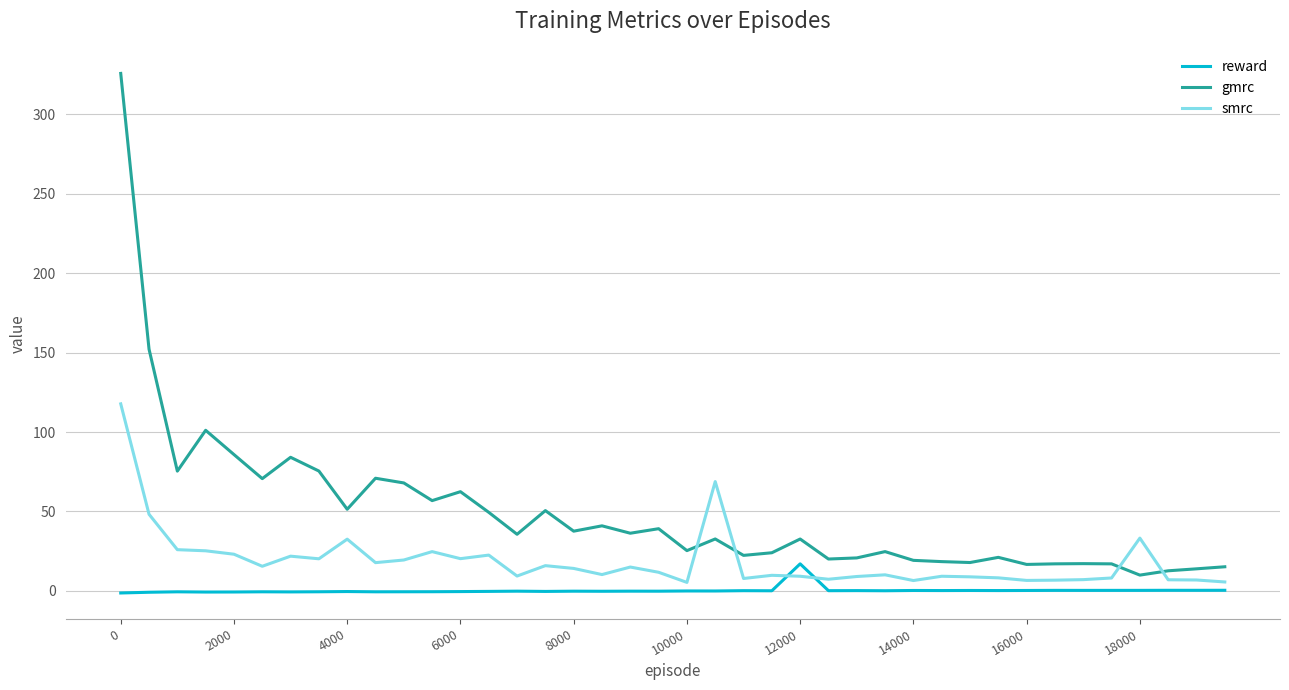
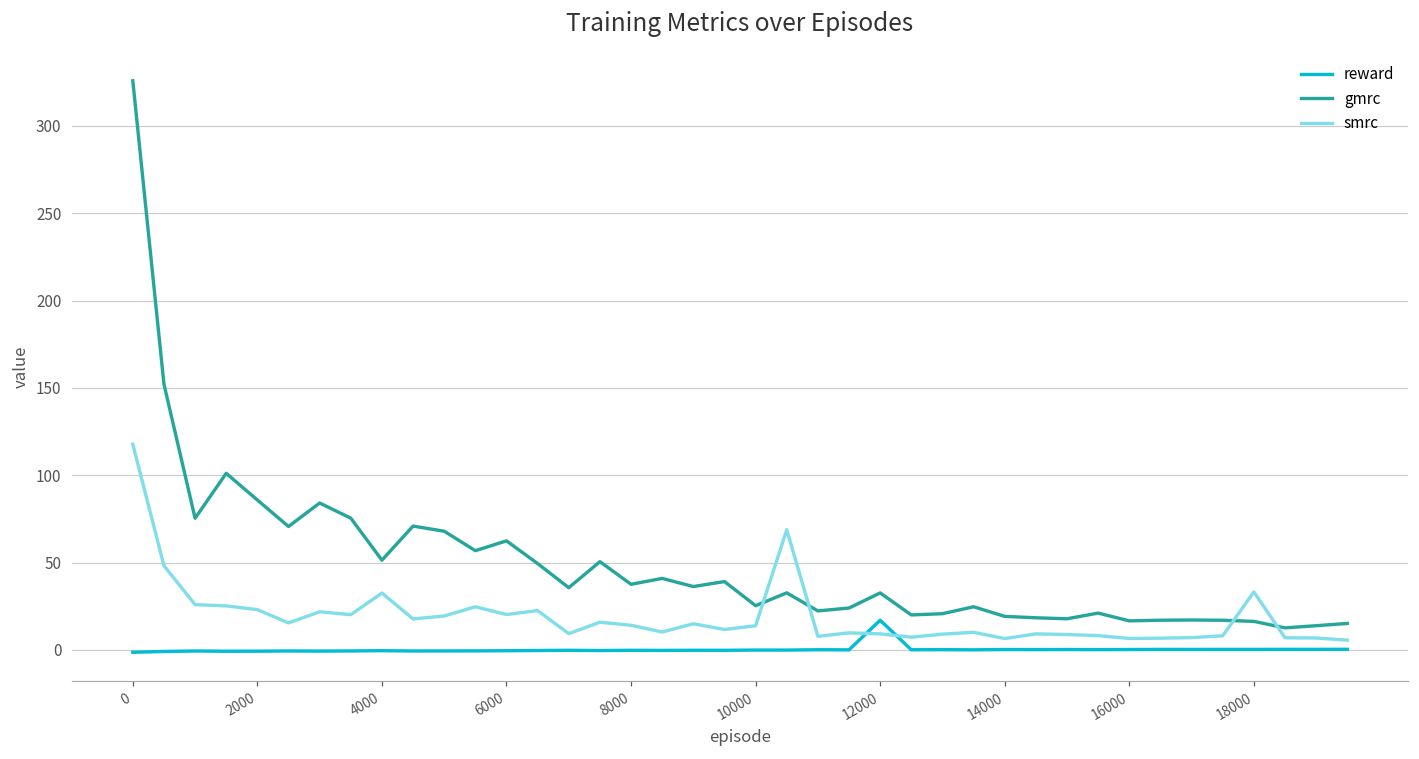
smrc, 10000: 5 -> 14
gmrc, 18000: 10 -> 16
